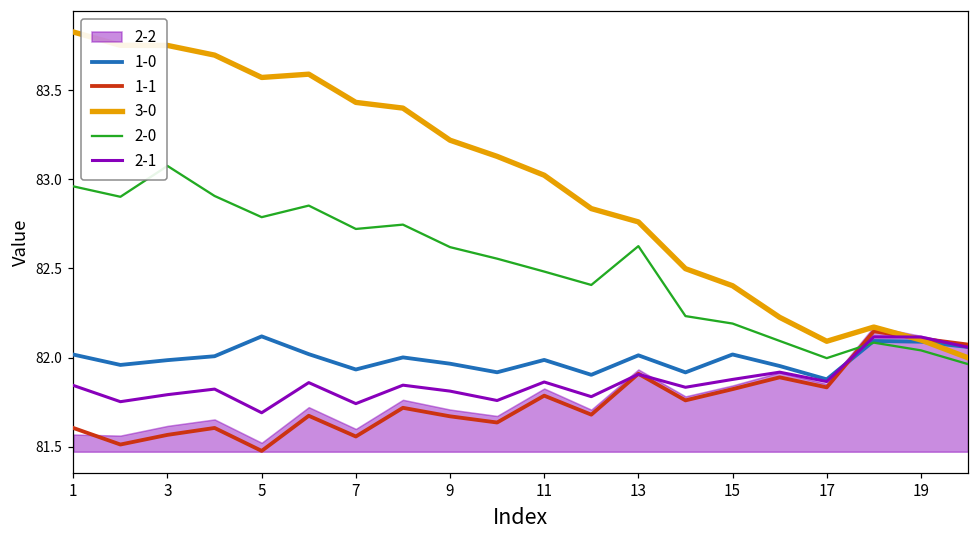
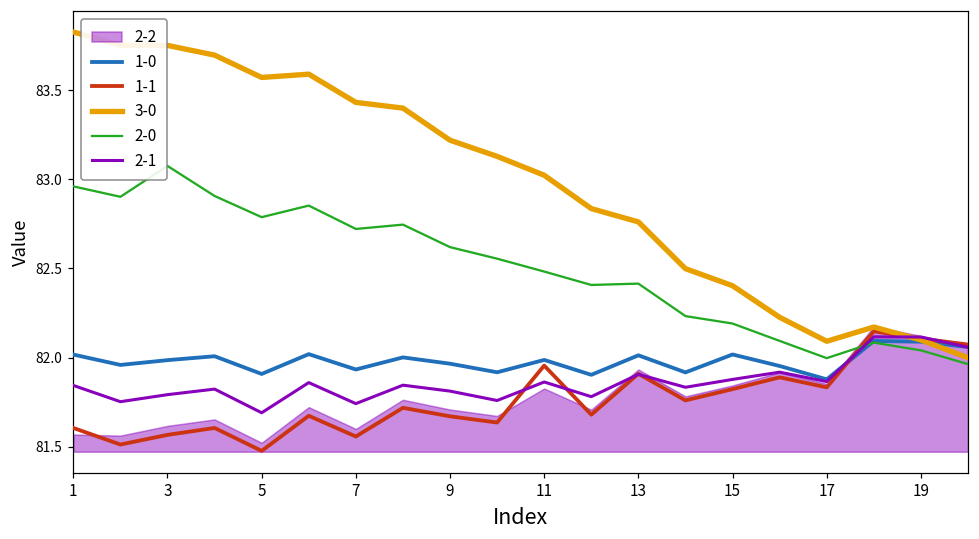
1-0, 5: 82.12 -> 81.91
1-1, 11: 81.79 -> 81.96
2-0, 13: 82.63 -> 82.41
